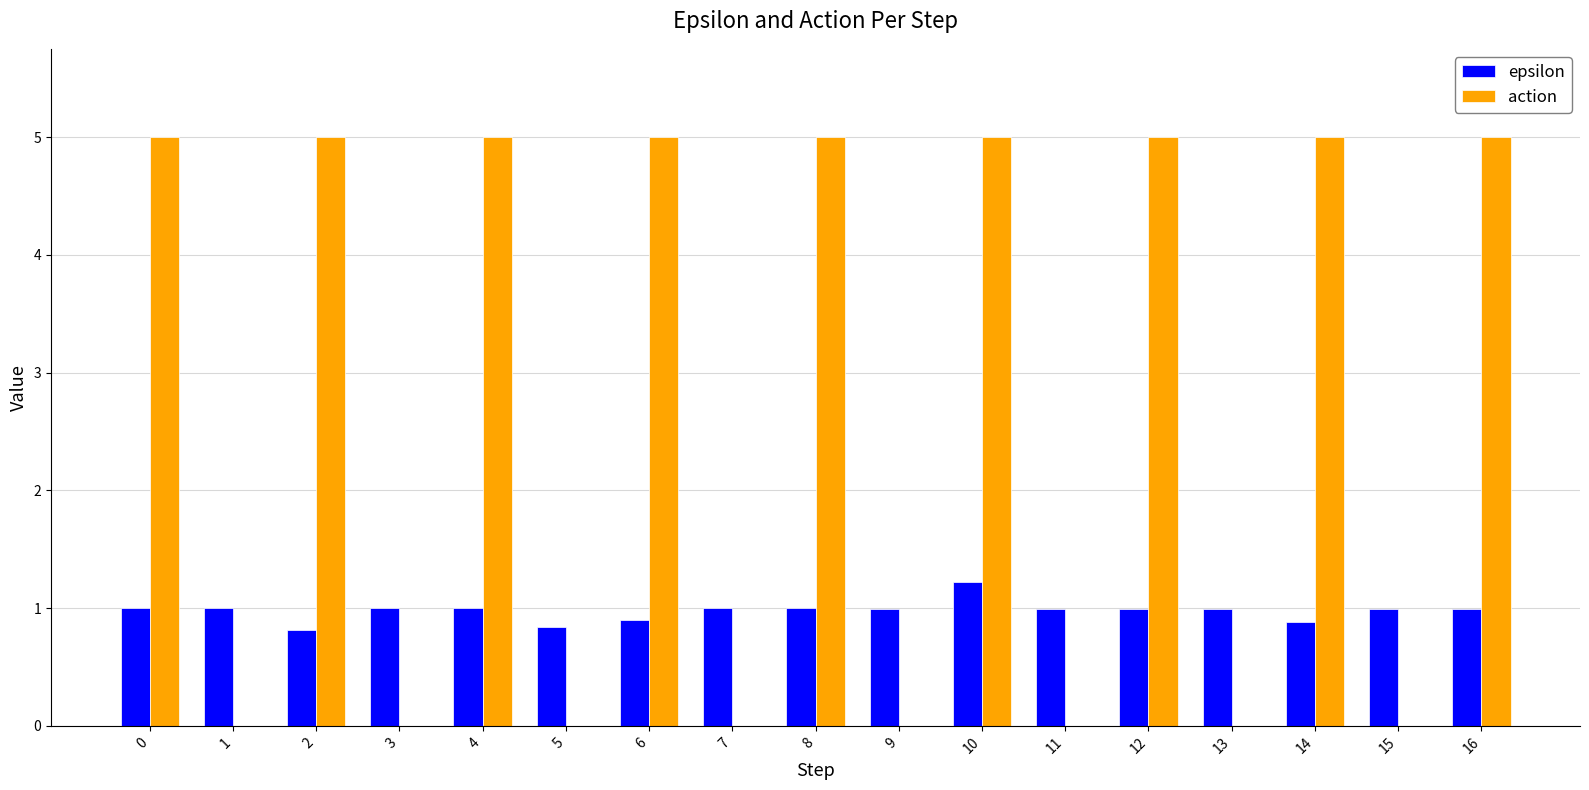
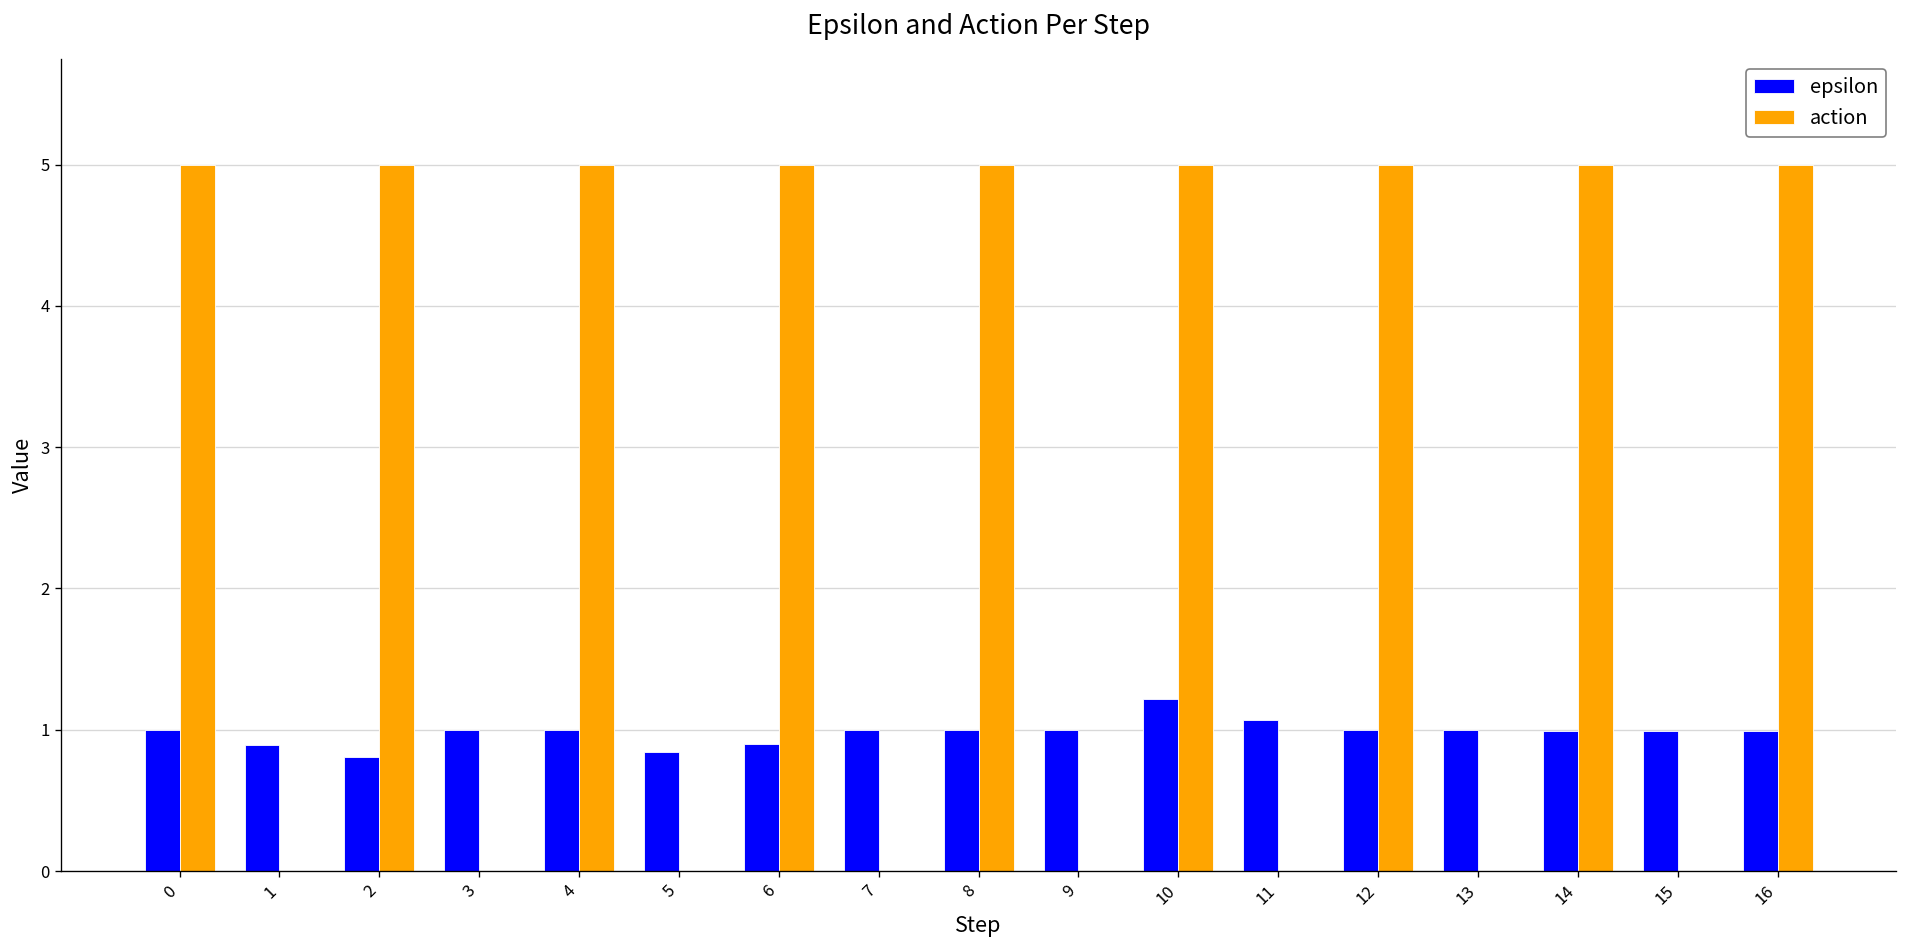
epsilon, 1: 1.00 -> 0.89
epsilon, 11: 1.00 -> 1.07
epsilon, 14: 0.88 -> 0.99
